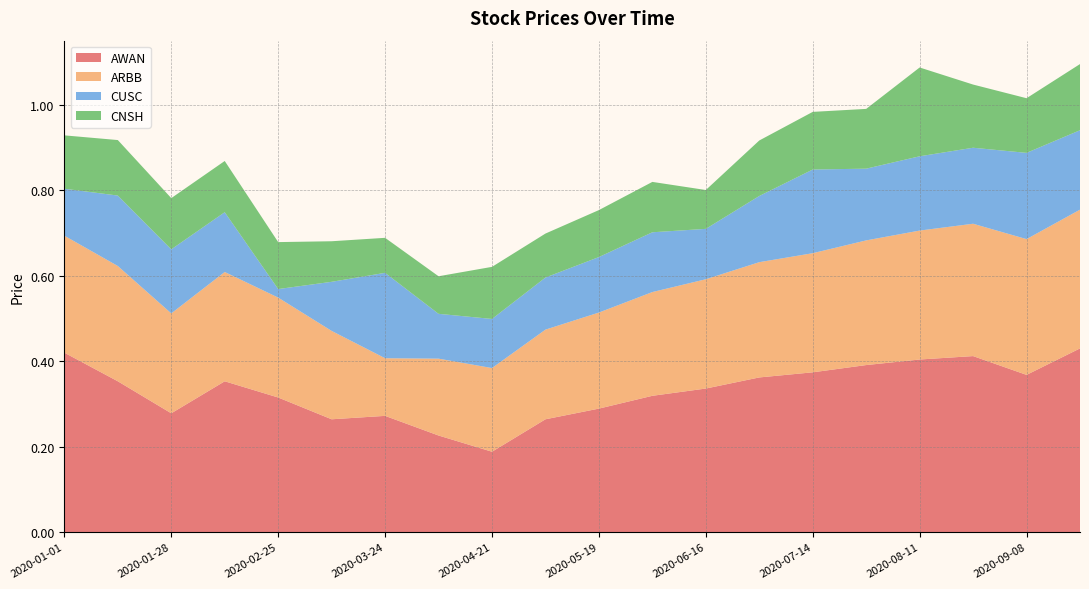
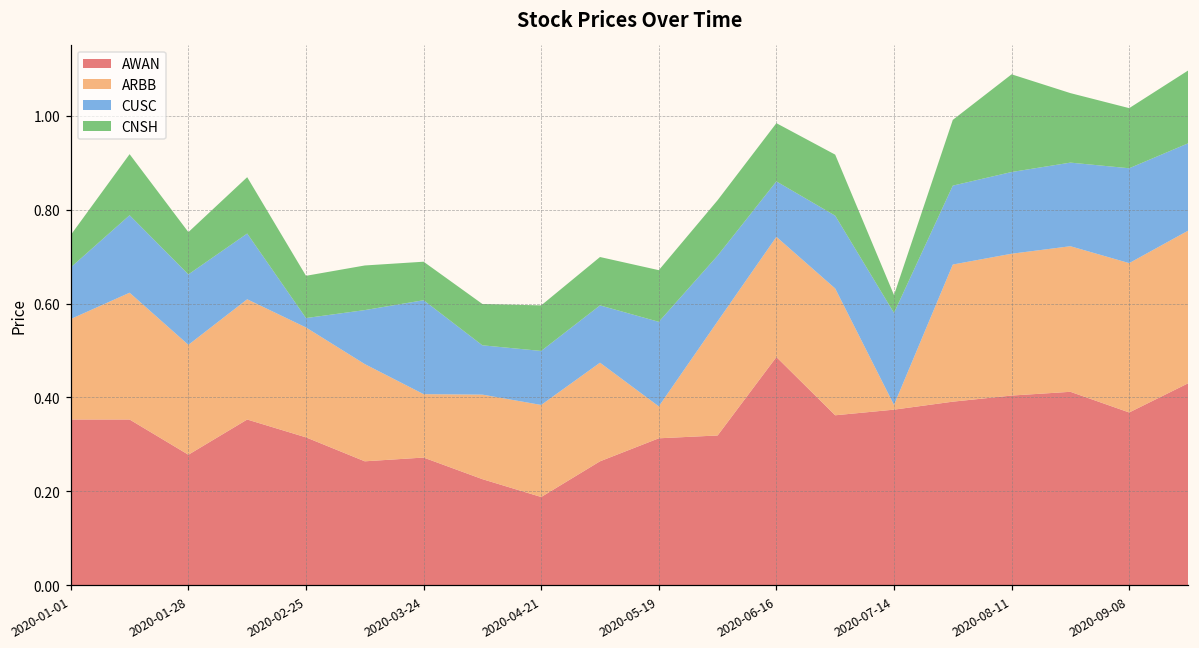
AWAN, 2020-01-01: 0.42 -> 0.35
ARBB, 2020-01-01: 0.27 -> 0.21
CNSH, 2020-01-01: 0.13 -> 0.07
CNSH, 2020-01-28: 0.12 -> 0.09
CNSH, 2020-02-25: 0.11 -> 0.09
CNSH, 2020-04-21: 0.12 -> 0.10
AWAN, 2020-05-19: 0.29 -> 0.31
ARBB, 2020-05-19: 0.23 -> 0.07
CUSC, 2020-05-19: 0.13 -> 0.18
AWAN, 2020-06-16: 0.34 -> 0.49
CNSH, 2020-06-16: 0.09 -> 0.12
ARBB, 2020-07-14: 0.28 -> 0.01
CNSH, 2020-07-14: 0.14 -> 0.04
